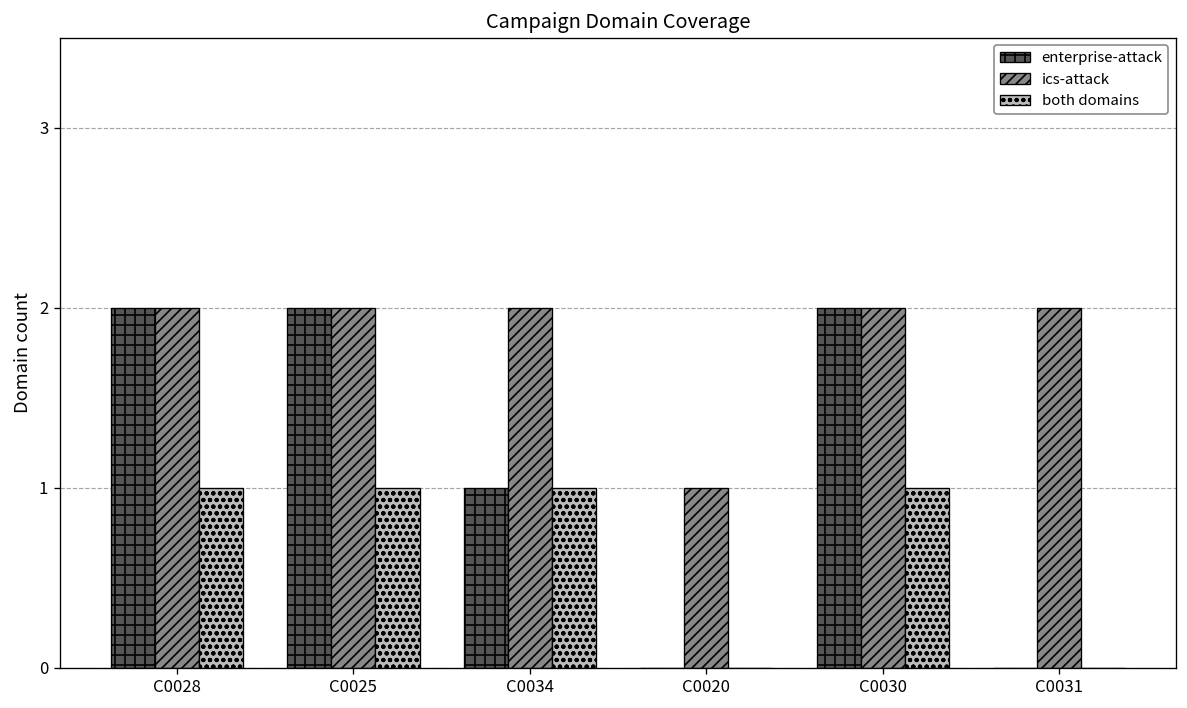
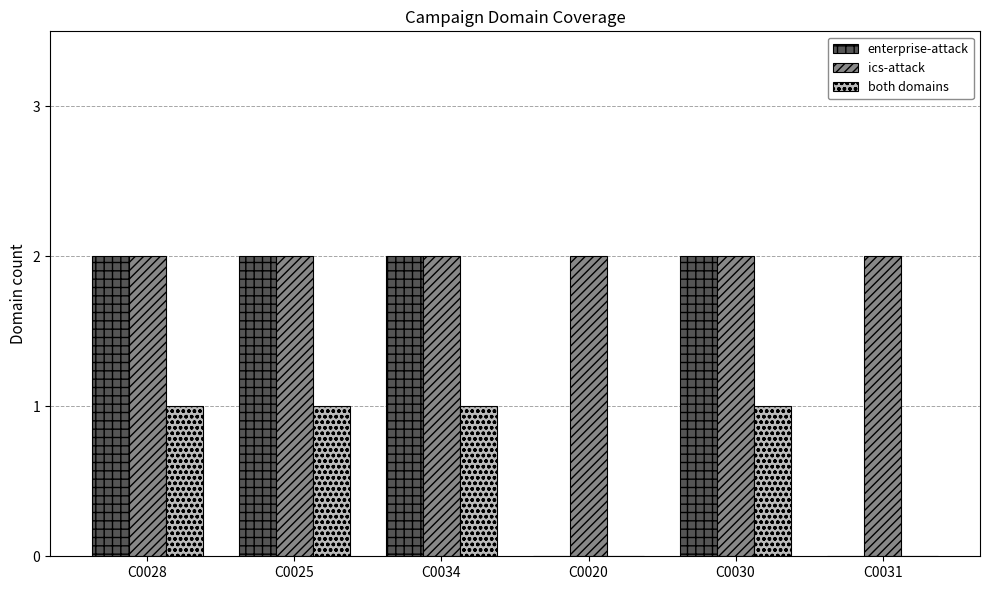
enterprise-attack, C0034: 1 -> 2
ics-attack, C0020: 1 -> 2
